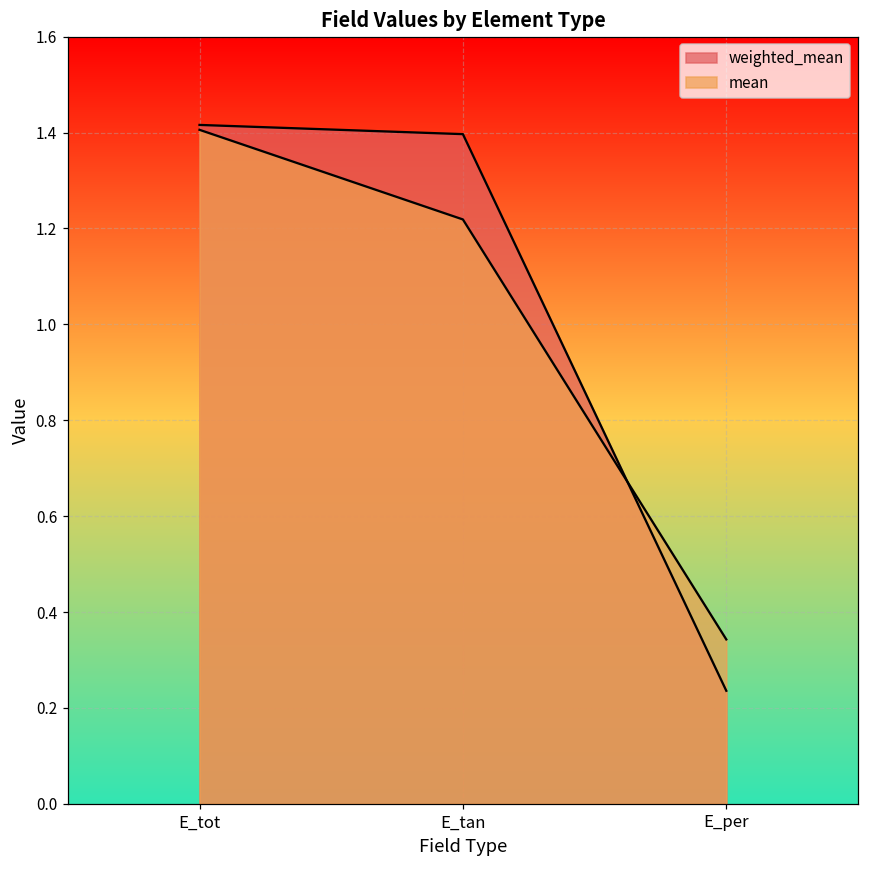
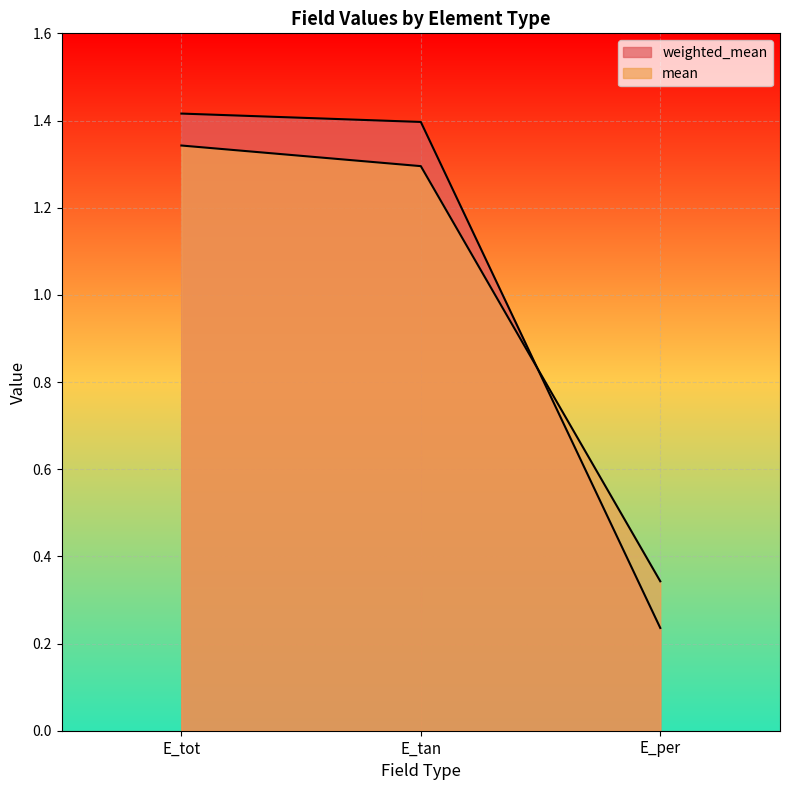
mean, E_tot: 1.41 -> 1.34
mean, E_tan: 1.22 -> 1.30
